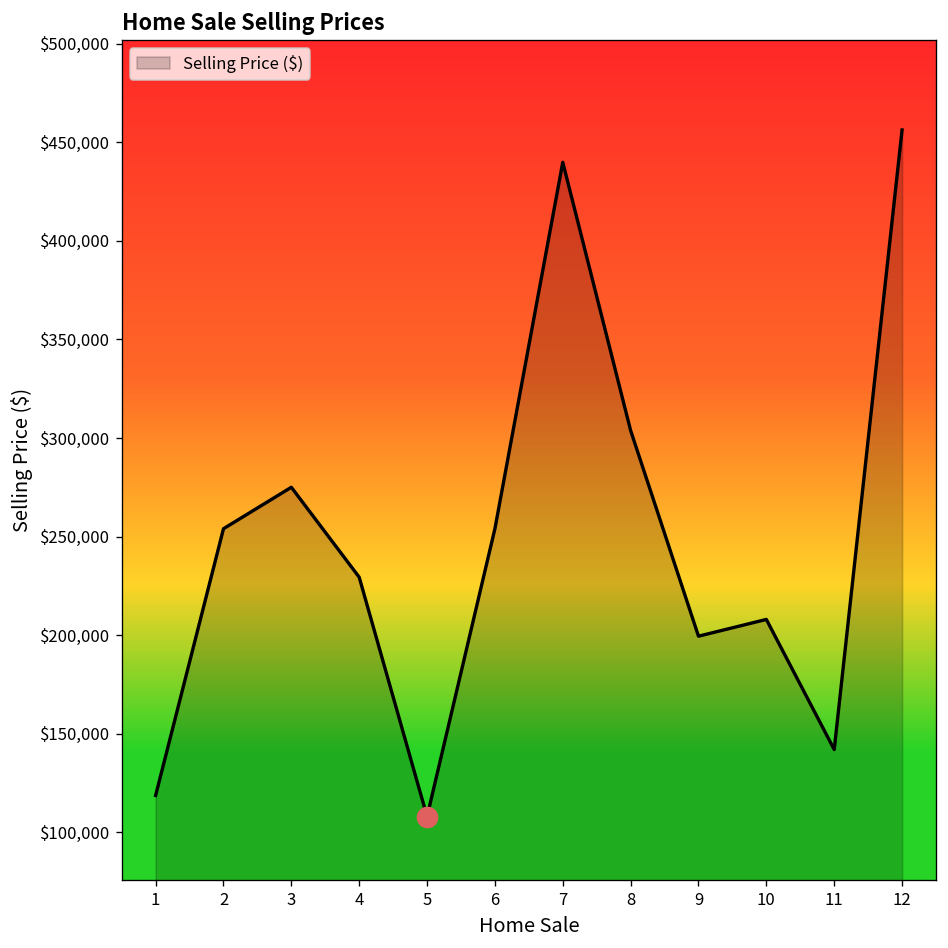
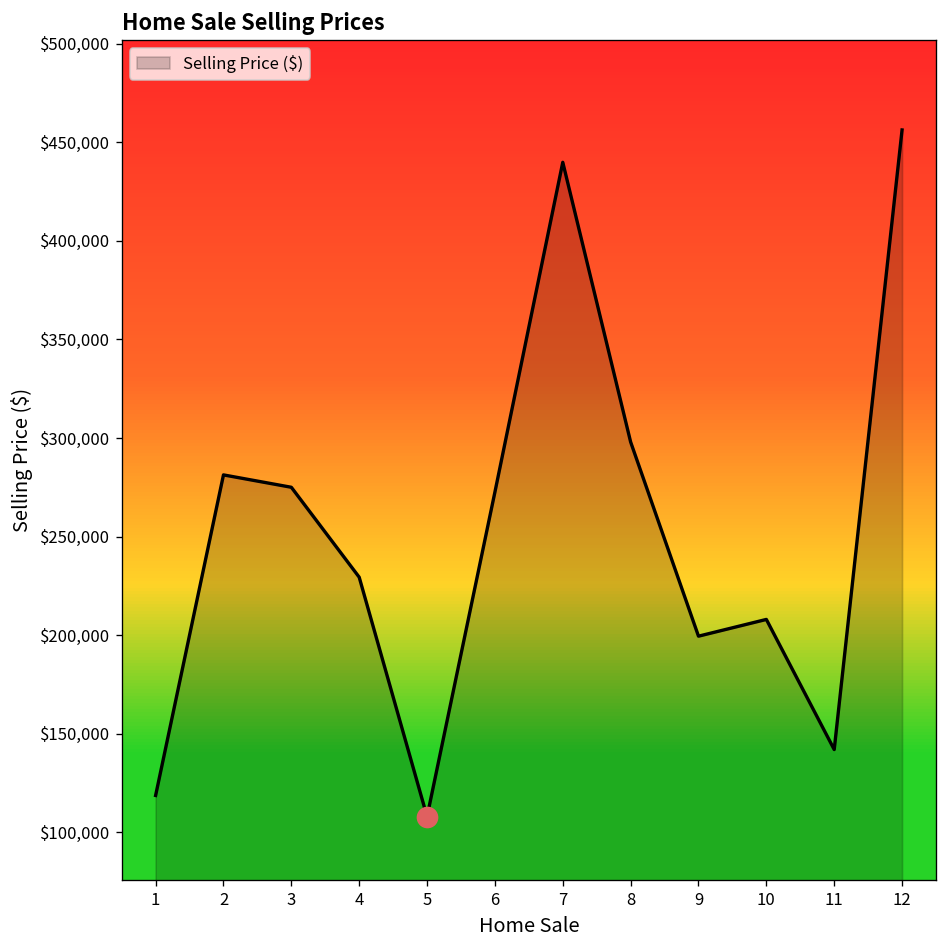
Selling Price ($), 2: $254,000 -> $281,000
Selling Price ($), 6: $254,000 -> $273,000
Selling Price ($), 8: $304,000 -> $298,000
